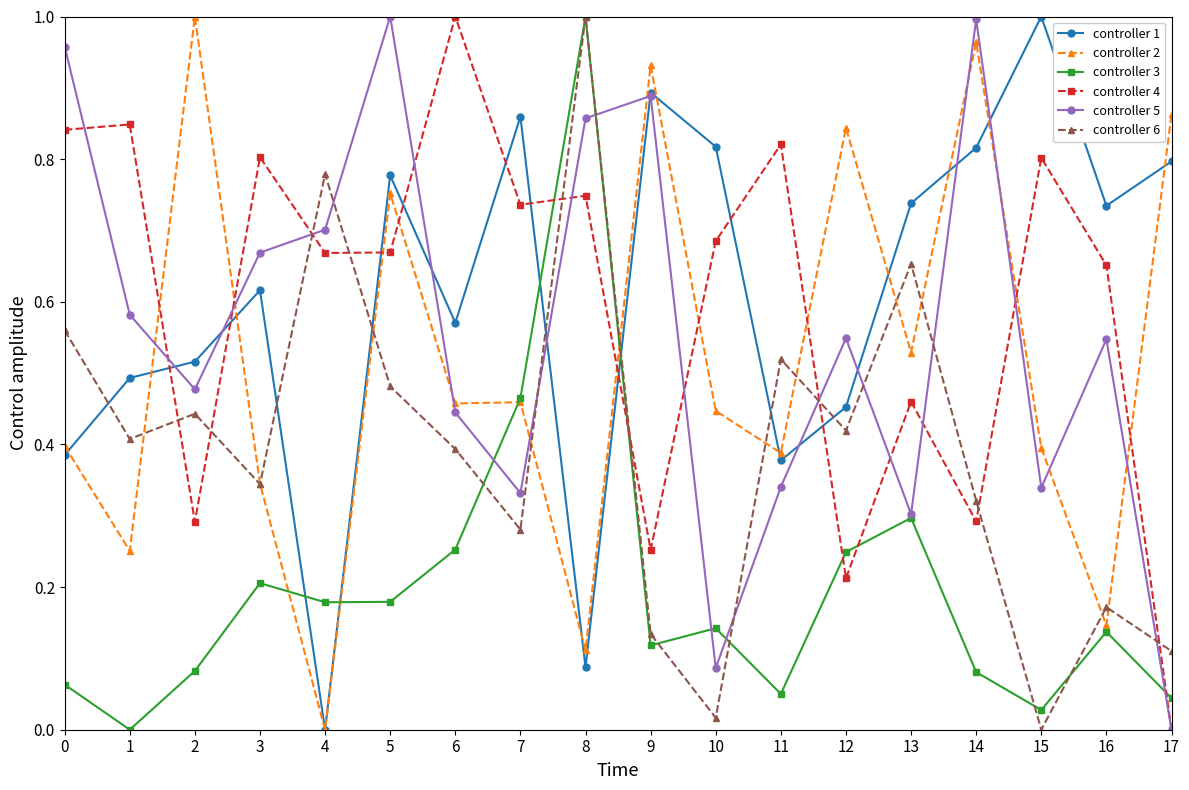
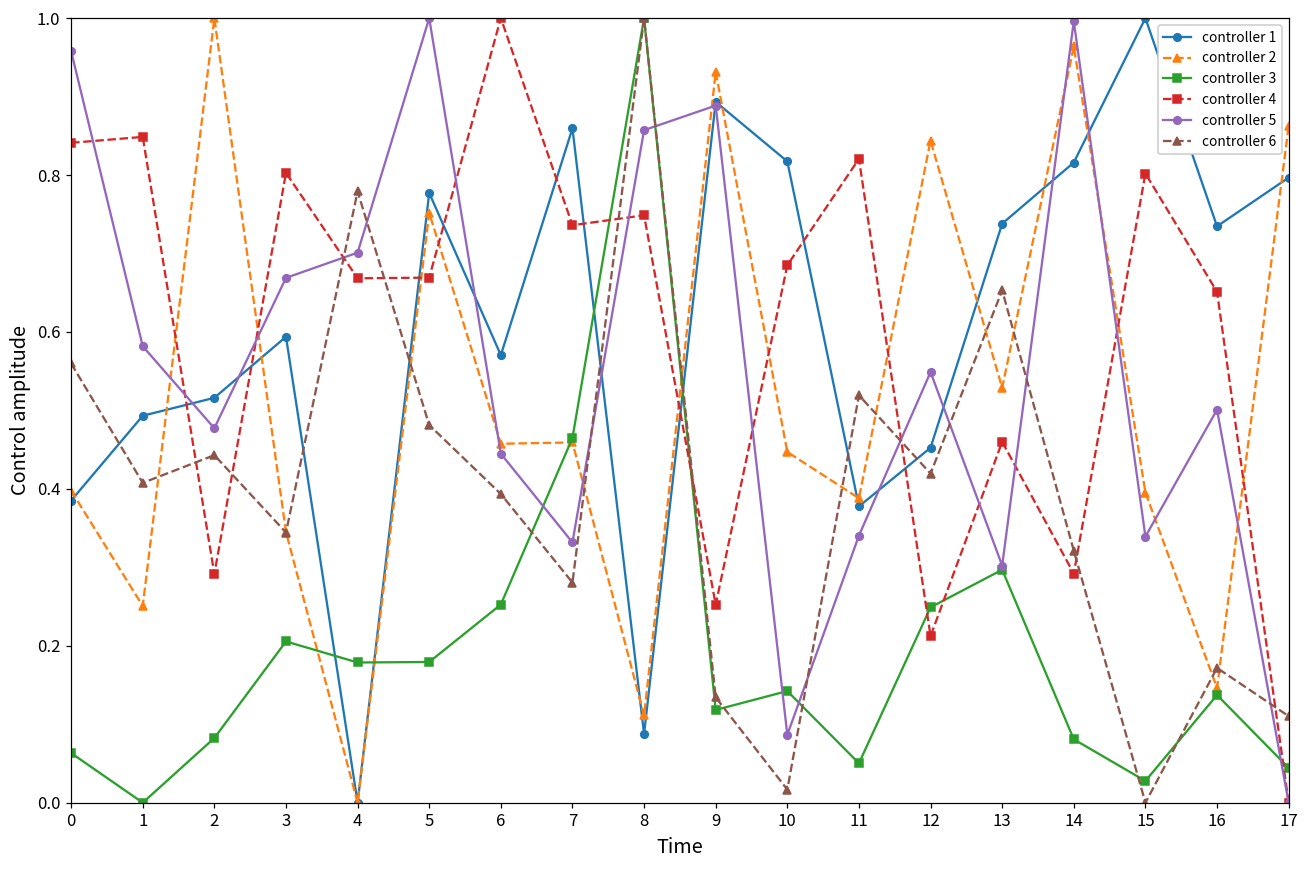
controller 1, 3: 0.62 -> 0.59
controller 5, 16: 0.55 -> 0.50
